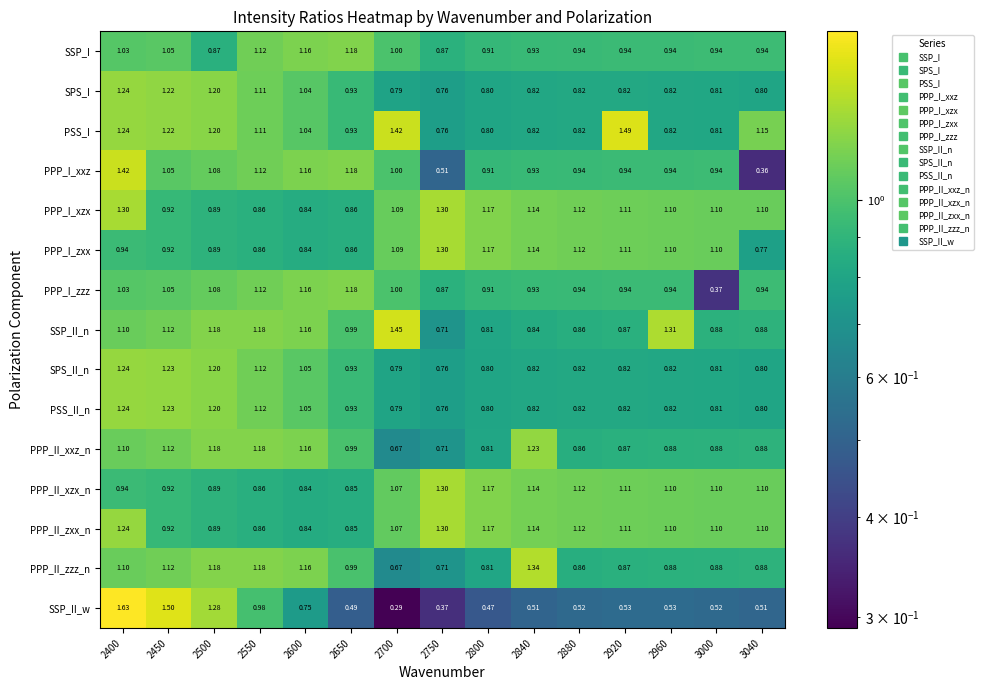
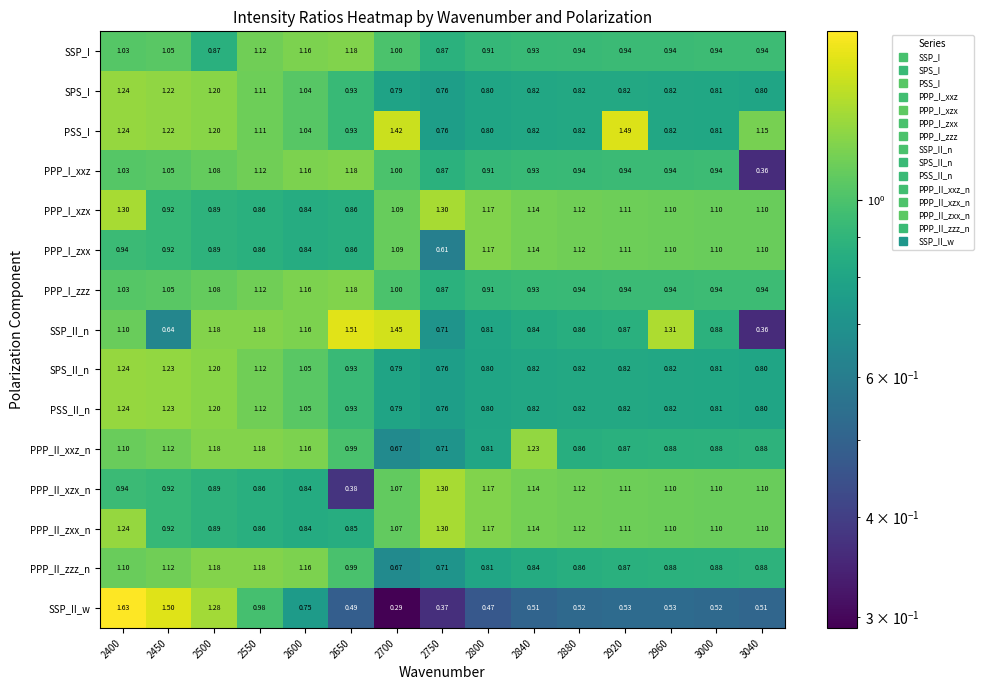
PPP_I_xxz, 2400: 1.42 -> 1.03
PPP_I_xxz, 2750: 0.51 -> 0.87
PPP_I_zxx, 2750: 1.30 -> 0.61
PPP_I_zxx, 3040: 0.77 -> 1.10
PPP_I_zzz, 3000: 0.37 -> 0.94
SSP_II_n, 2450: 1.12 -> 0.64
SSP_II_n, 2650: 0.99 -> 1.51
SSP_II_n, 3040: 0.88 -> 0.36
PPP_II_xzx_n, 2650: 0.85 -> 0.38
PPP_II_zzz_n, 2840: 1.34 -> 0.84
